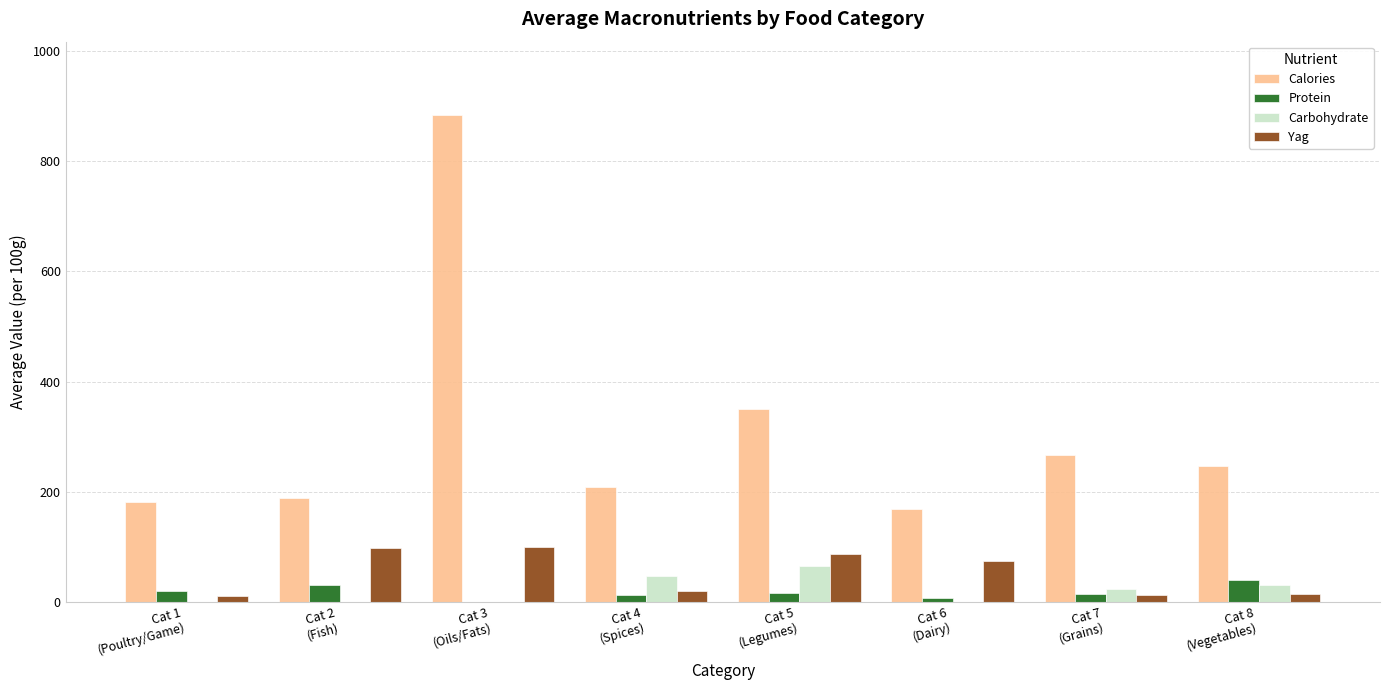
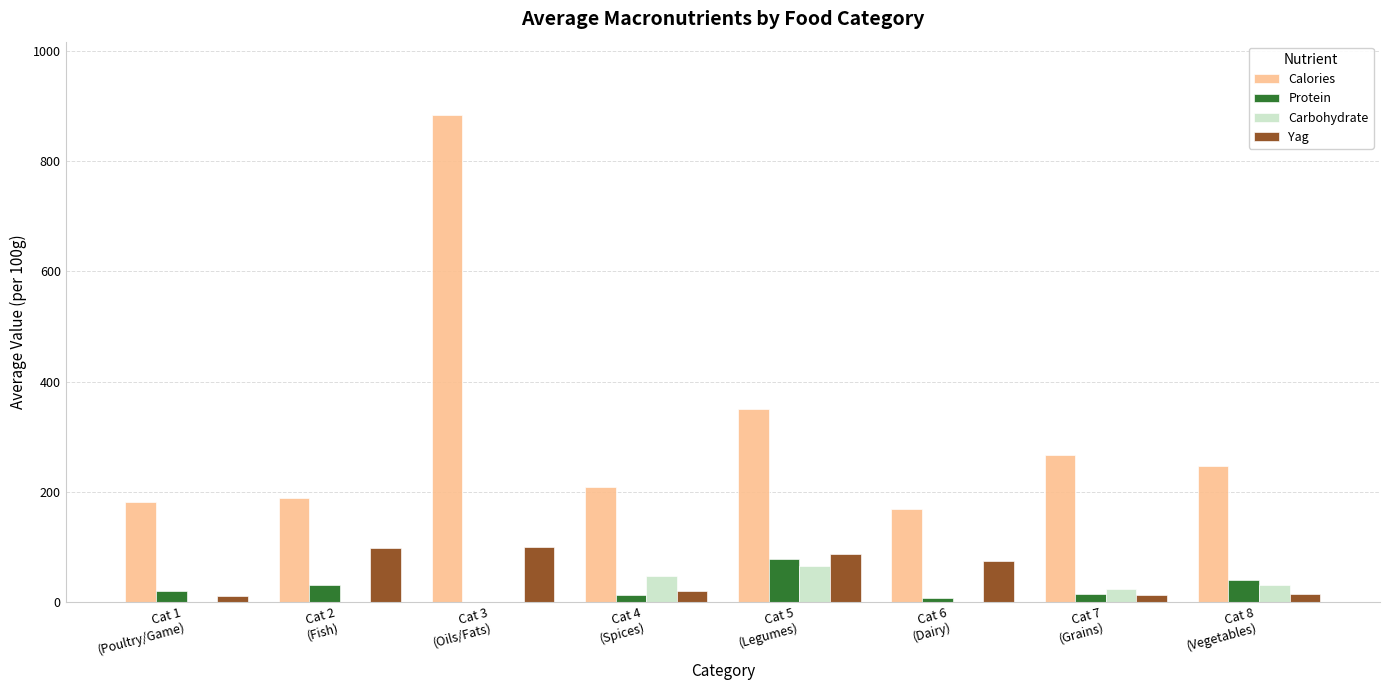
Protein, Cat 5 (Legumes): 20 -> 80
